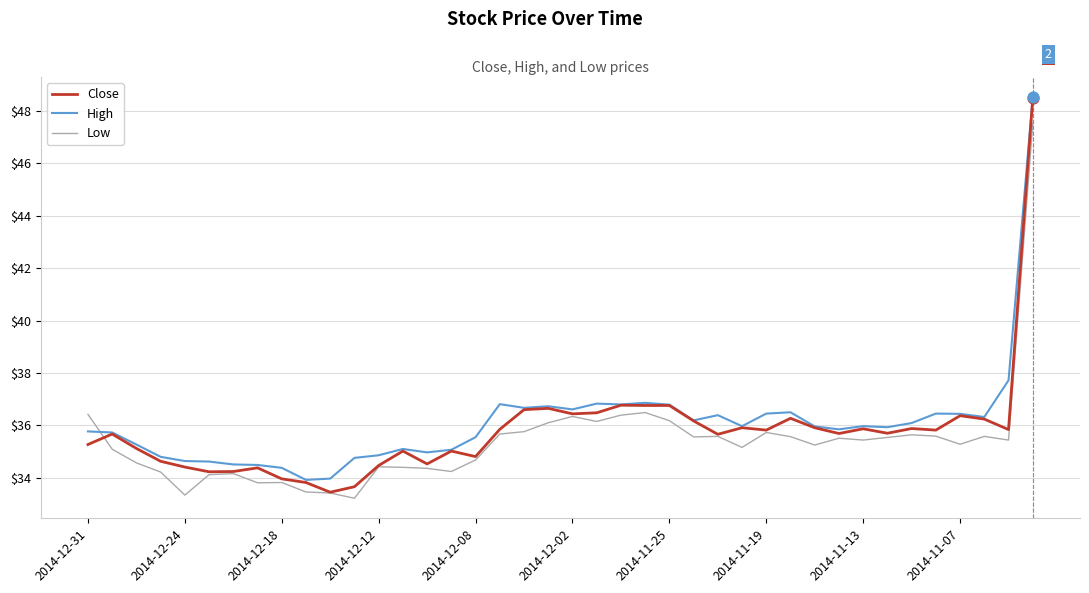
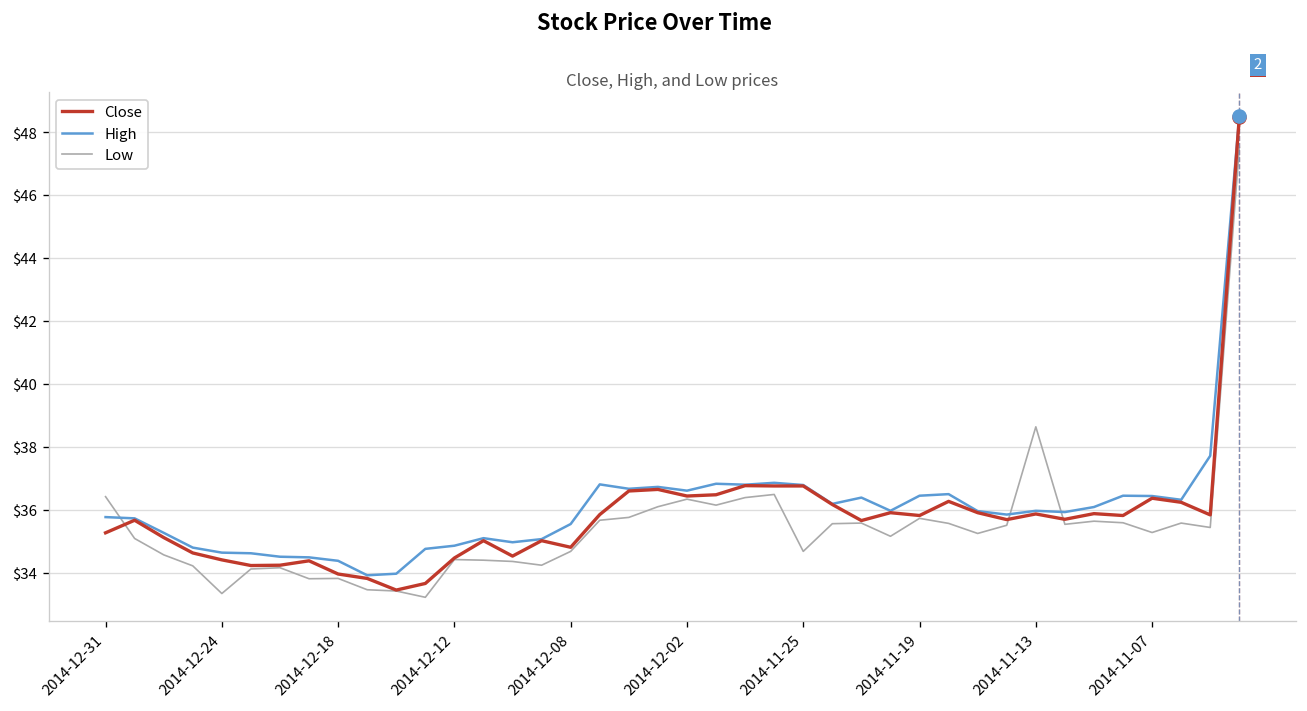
Low, 2014-11-25: $36.2 -> $34.7
Low, 2014-11-13: $35.4 -> $38.6
